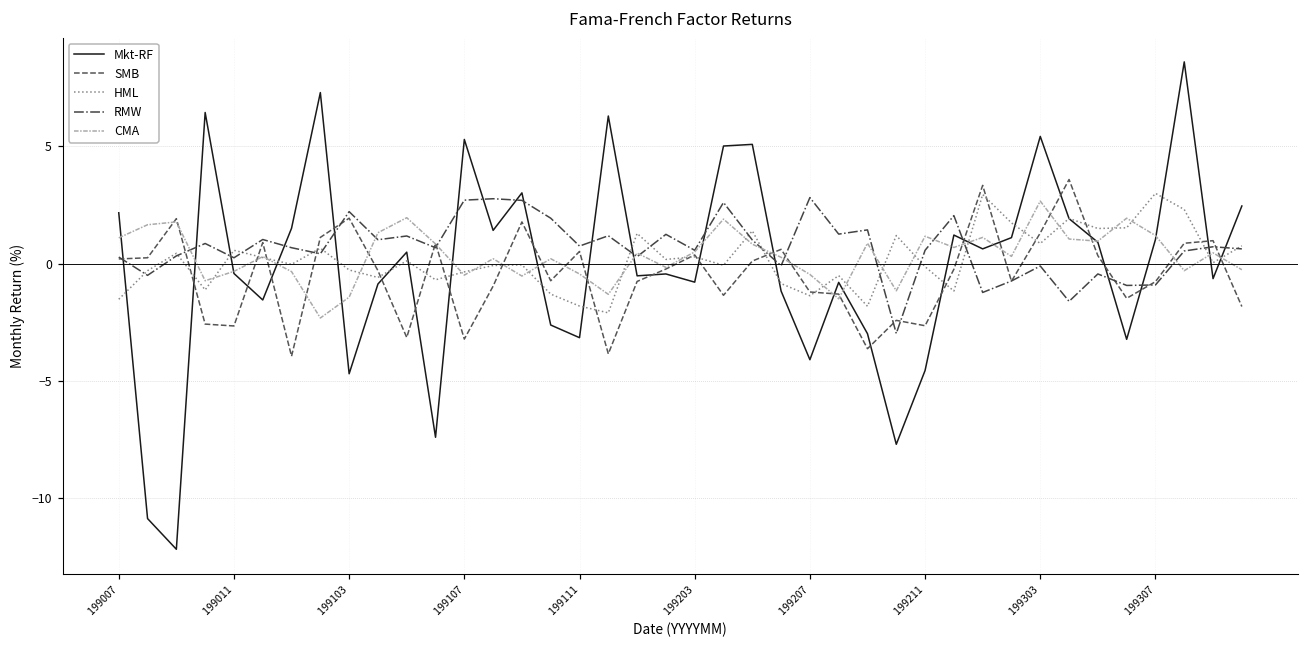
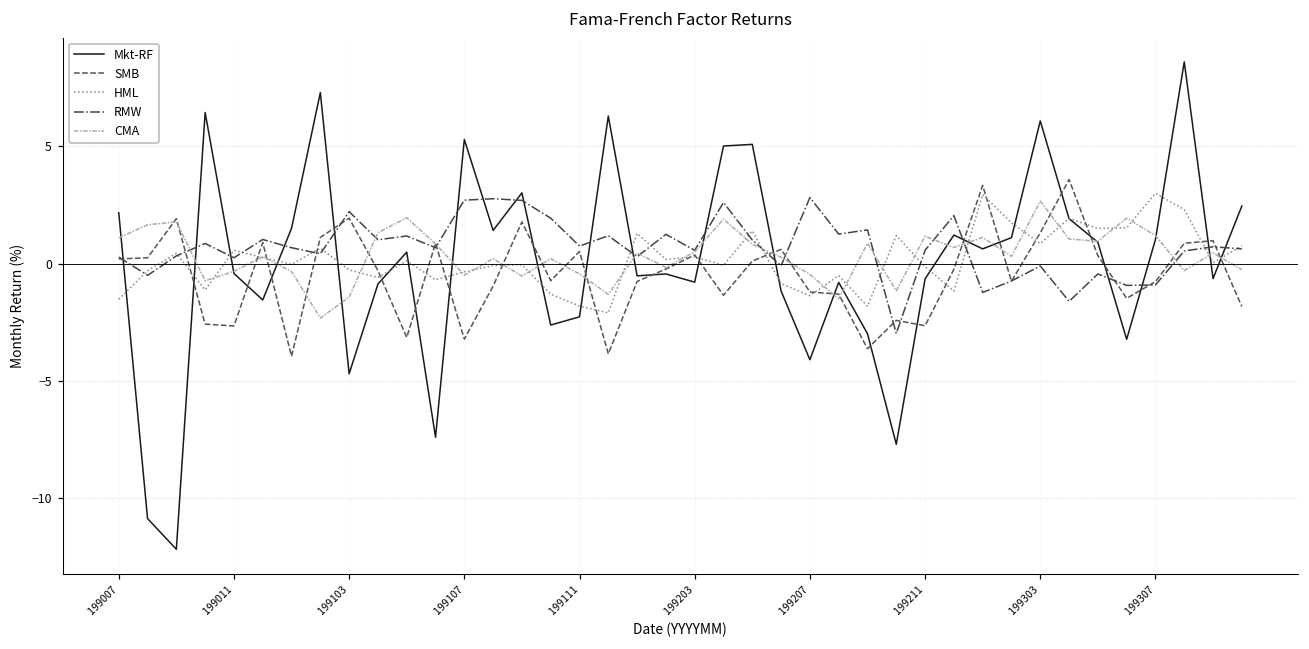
Mkt-RF, 199111: -3.2 -> -2.3
Mkt-RF, 199211: -4.6 -> -0.7
Mkt-RF, 199303: 5.4 -> 6.1
